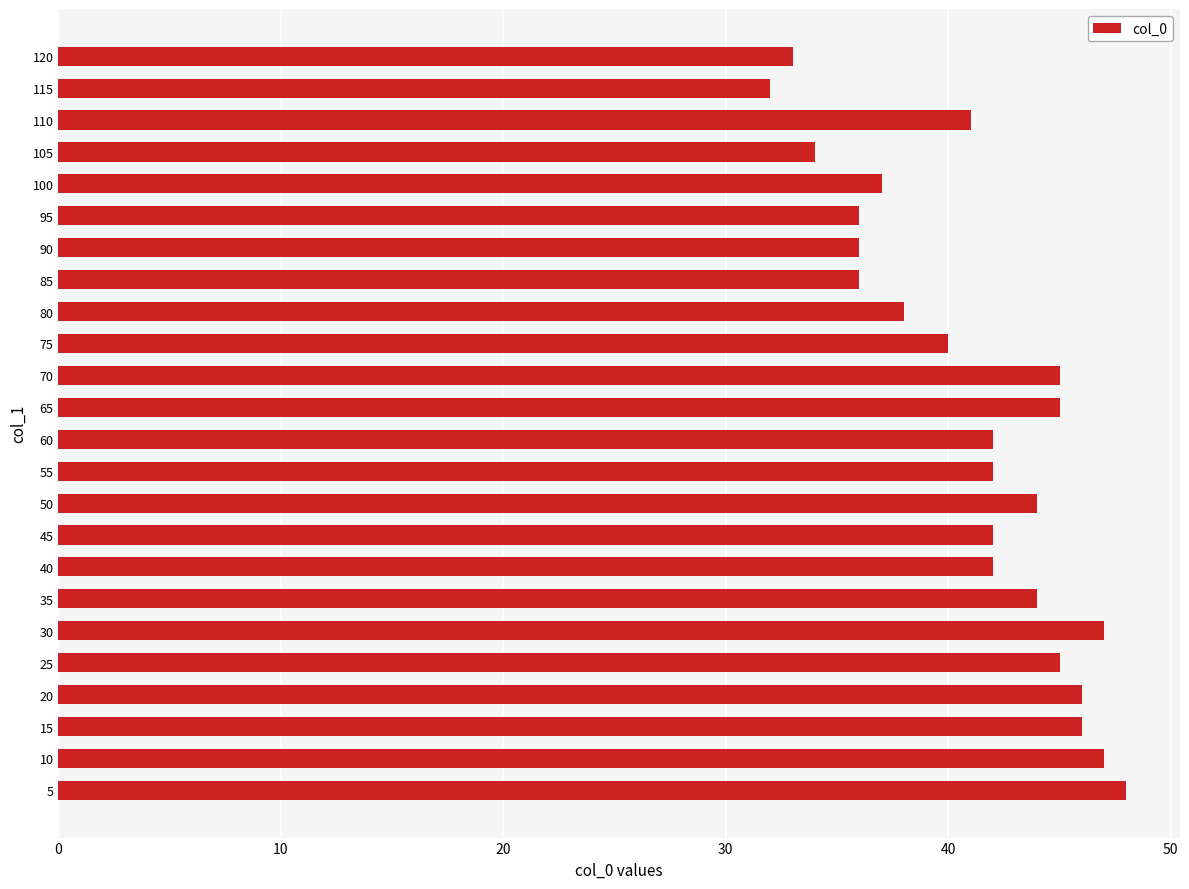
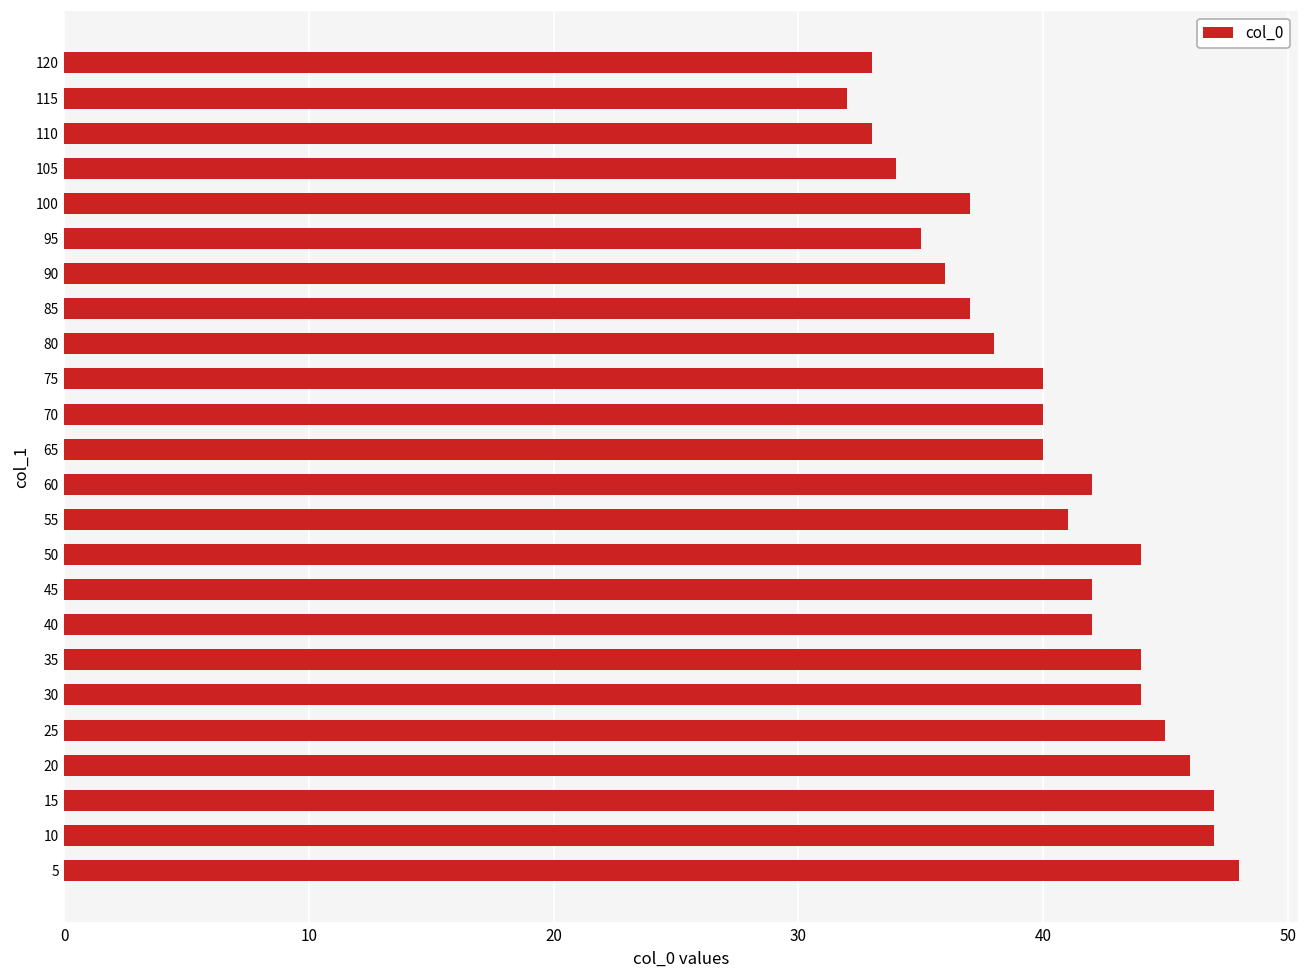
110: 41 -> 33
95: 36 -> 35
85: 36 -> 37
70: 45 -> 40
65: 45 -> 40
55: 42 -> 41
30: 47 -> 44
15: 46 -> 47
